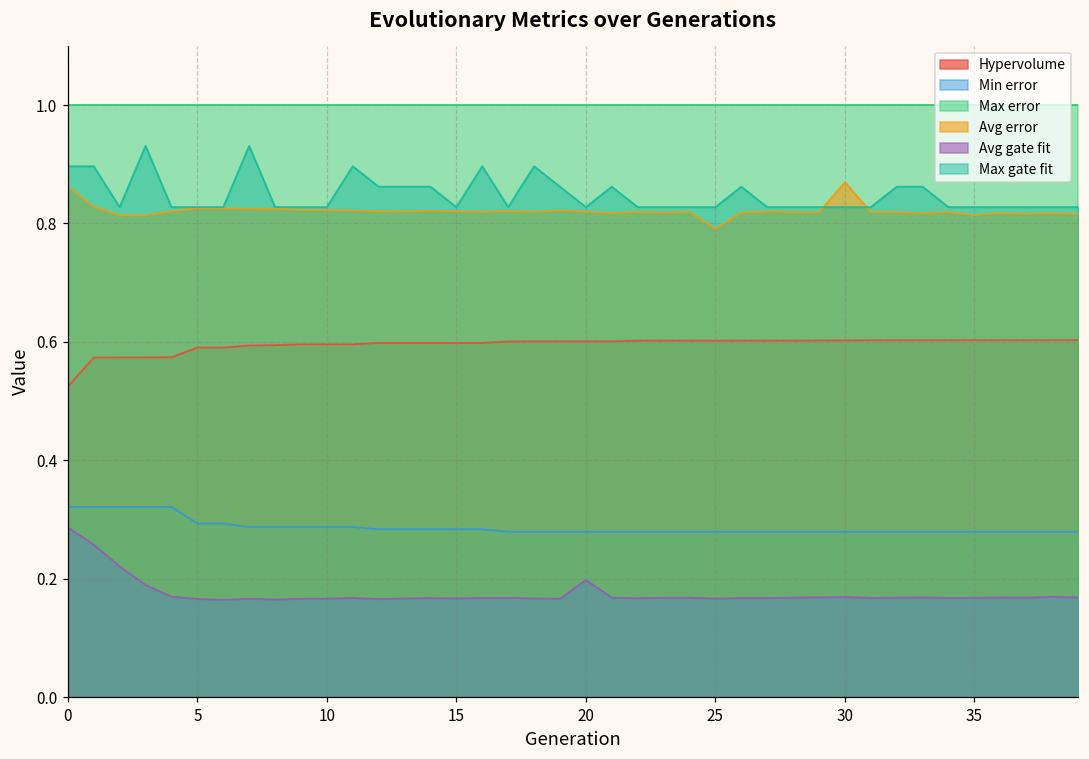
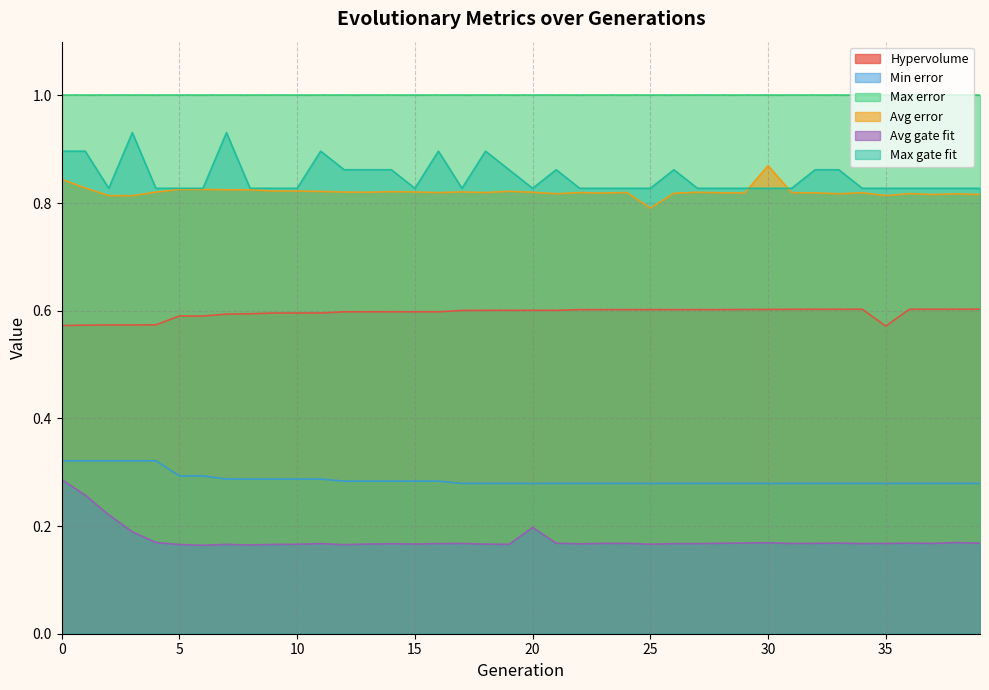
Hypervolume, 0: 0.52 -> 0.57
Avg error, 0: 0.86 -> 0.84
Hypervolume, 35: 0.60 -> 0.57
